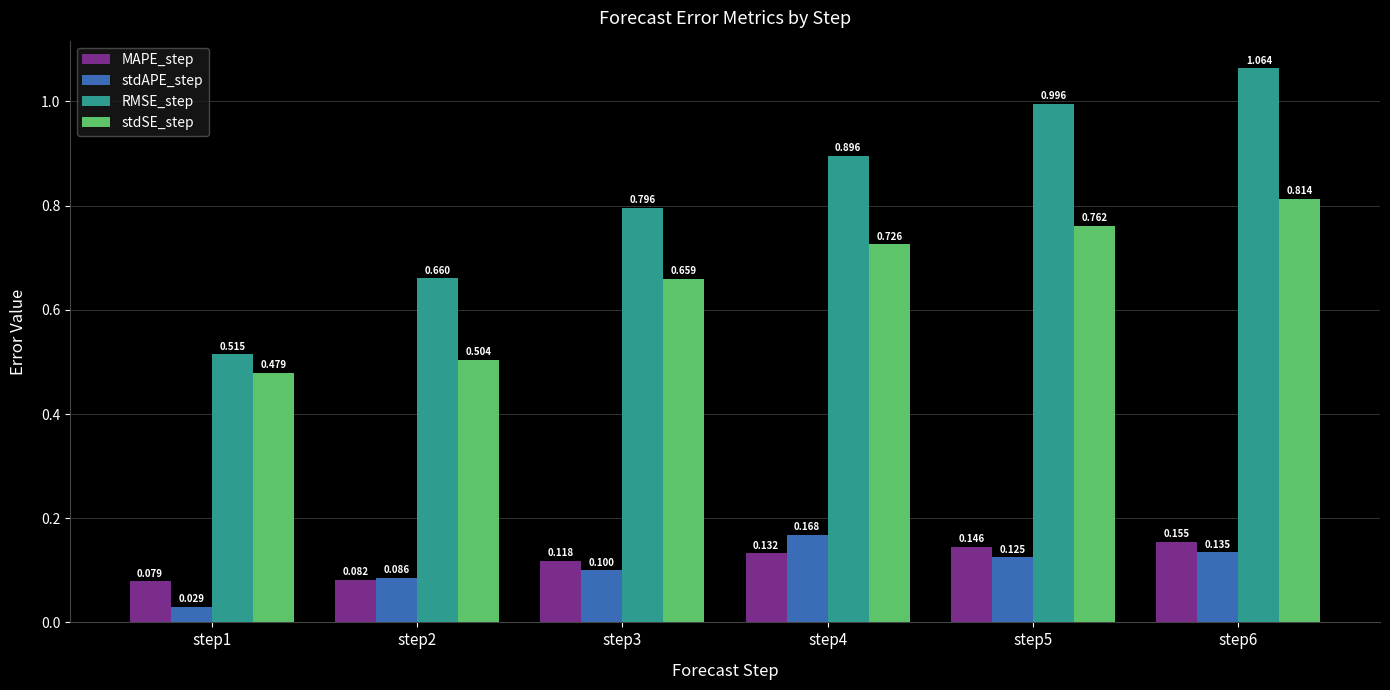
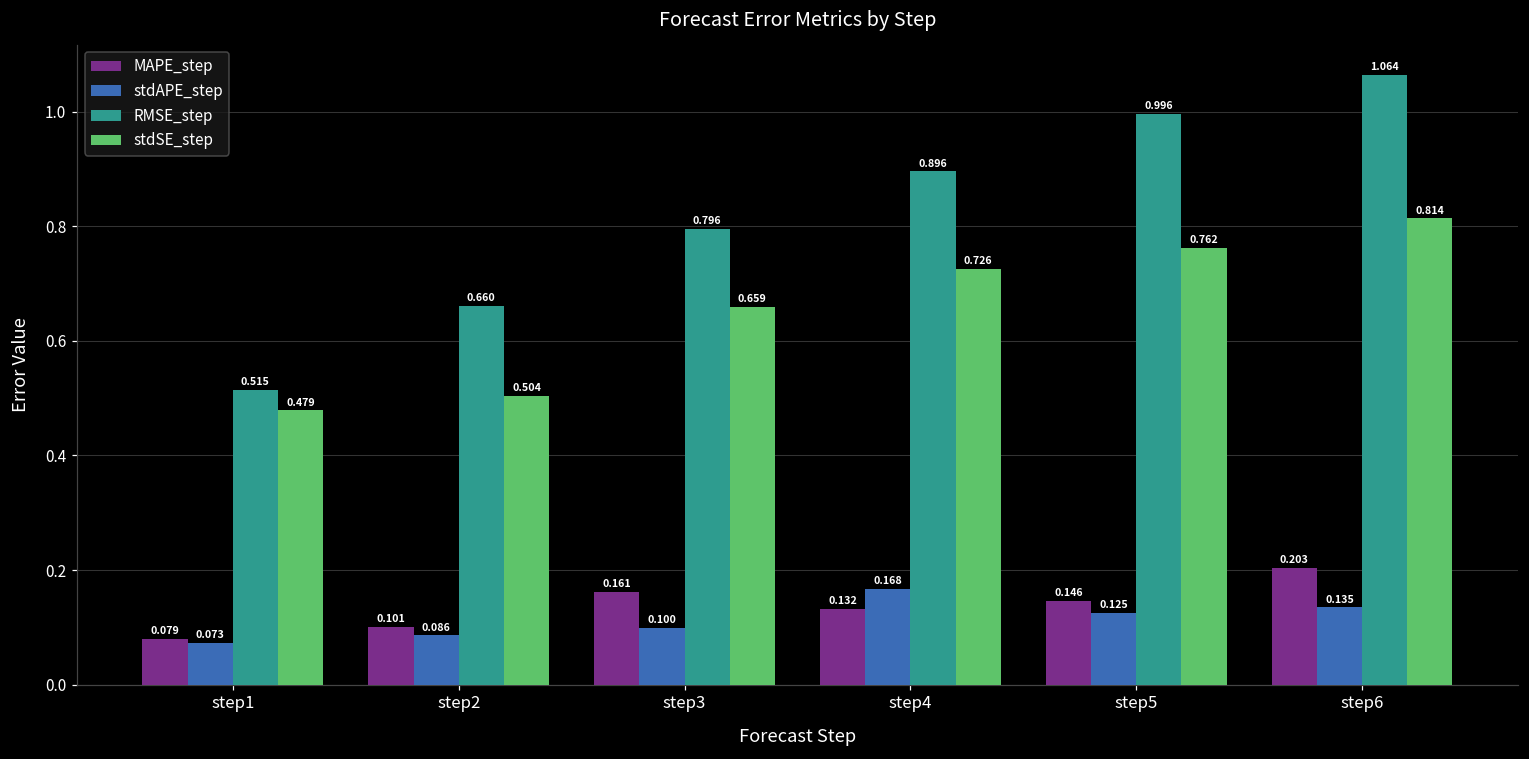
stdAPE_step, step1: 0.029 -> 0.073
MAPE_step, step2: 0.082 -> 0.101
MAPE_step, step3: 0.118 -> 0.161
MAPE_step, step6: 0.155 -> 0.203
